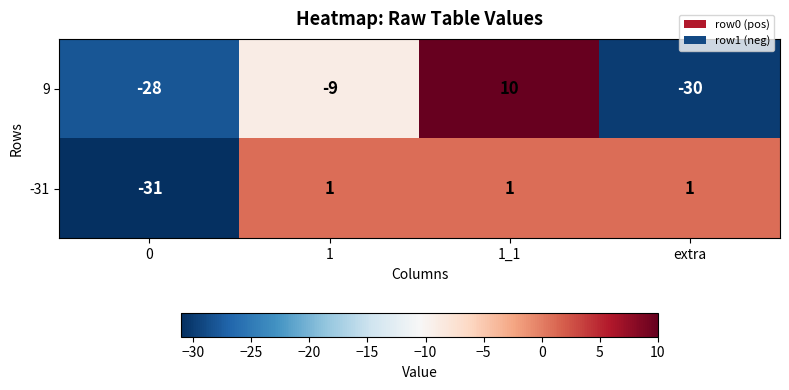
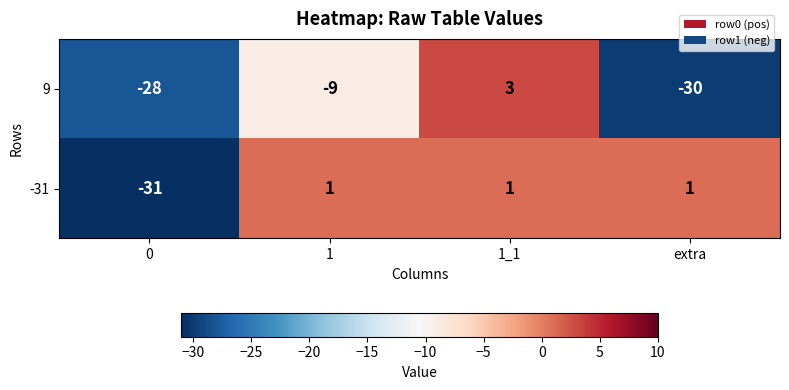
9, 1_1: 10 -> 3
